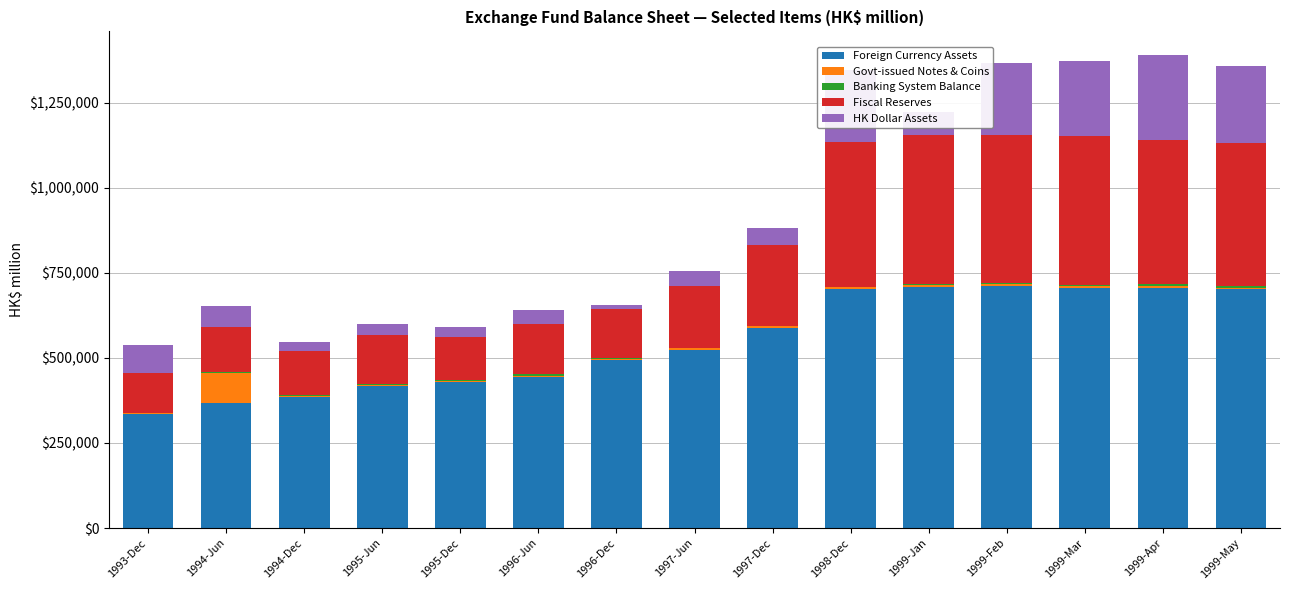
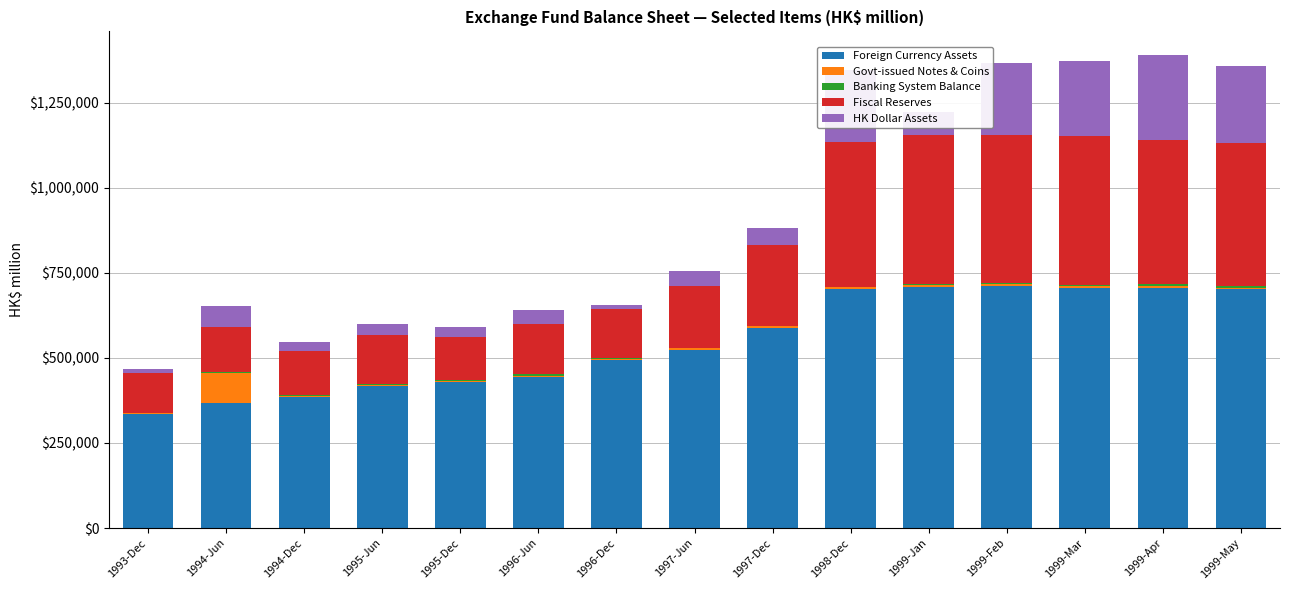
HK Dollar Assets, 1993-Dec: $80,000 -> $10,000
